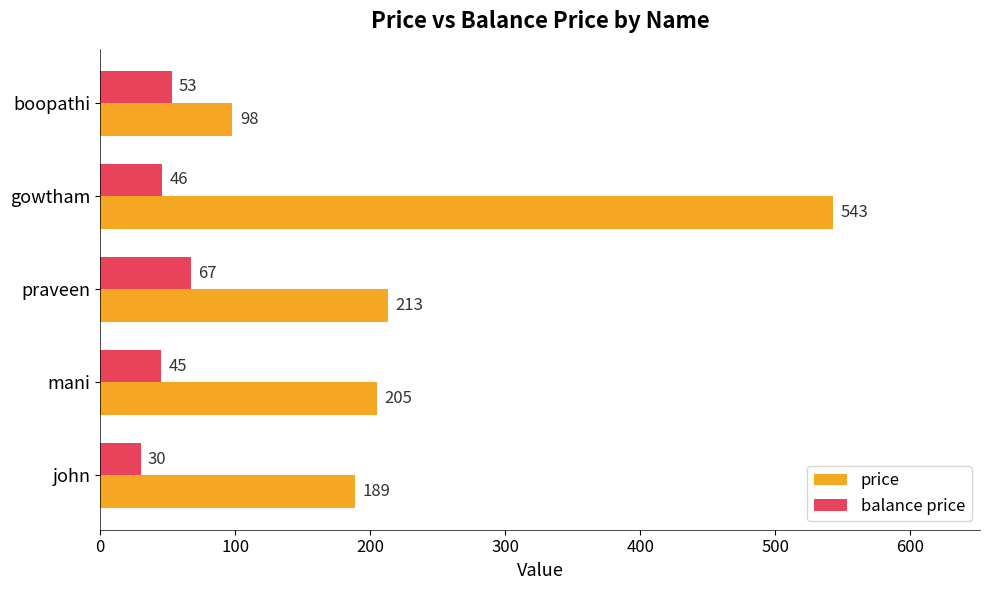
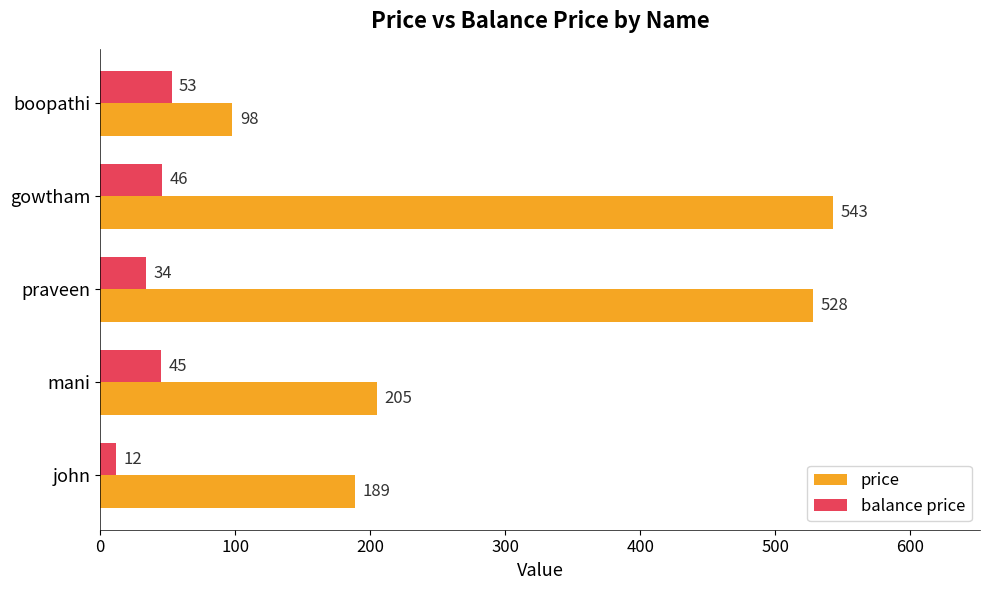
balance price, praveen: 67 -> 34
price, praveen: 213 -> 528
balance price, john: 30 -> 12
